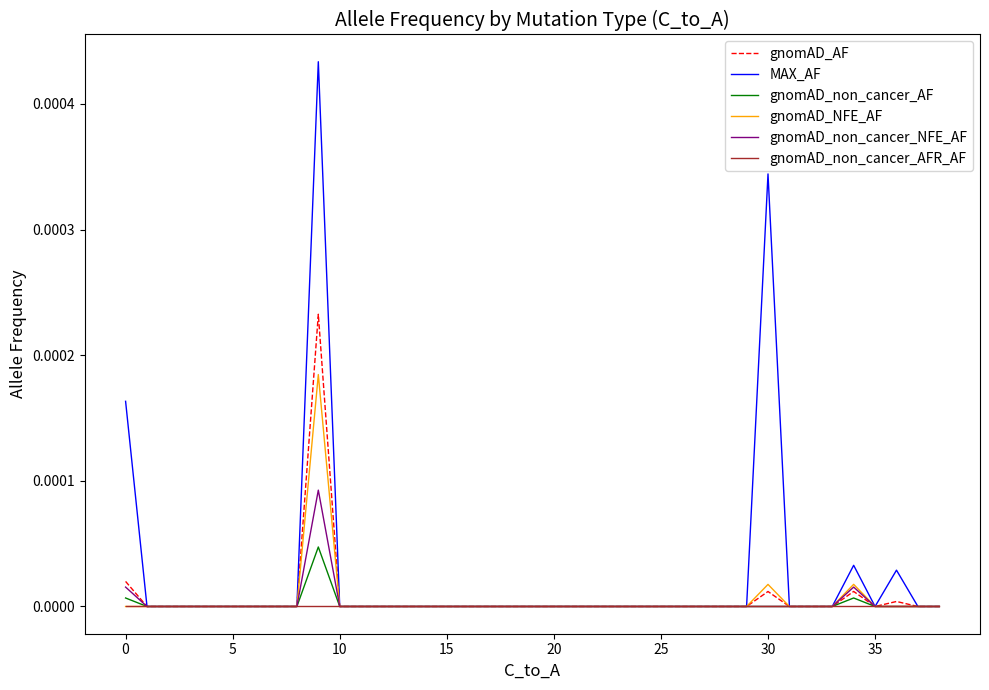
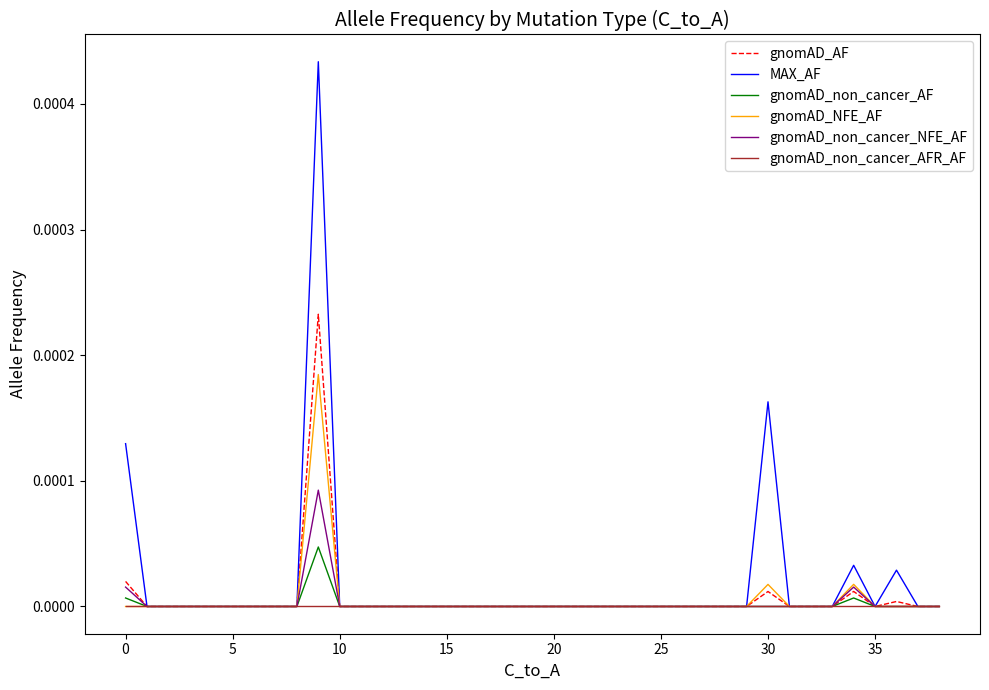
MAX_AF, 0: 0.000163 -> 0.000130
MAX_AF, 30: 0.000344 -> 0.000163
